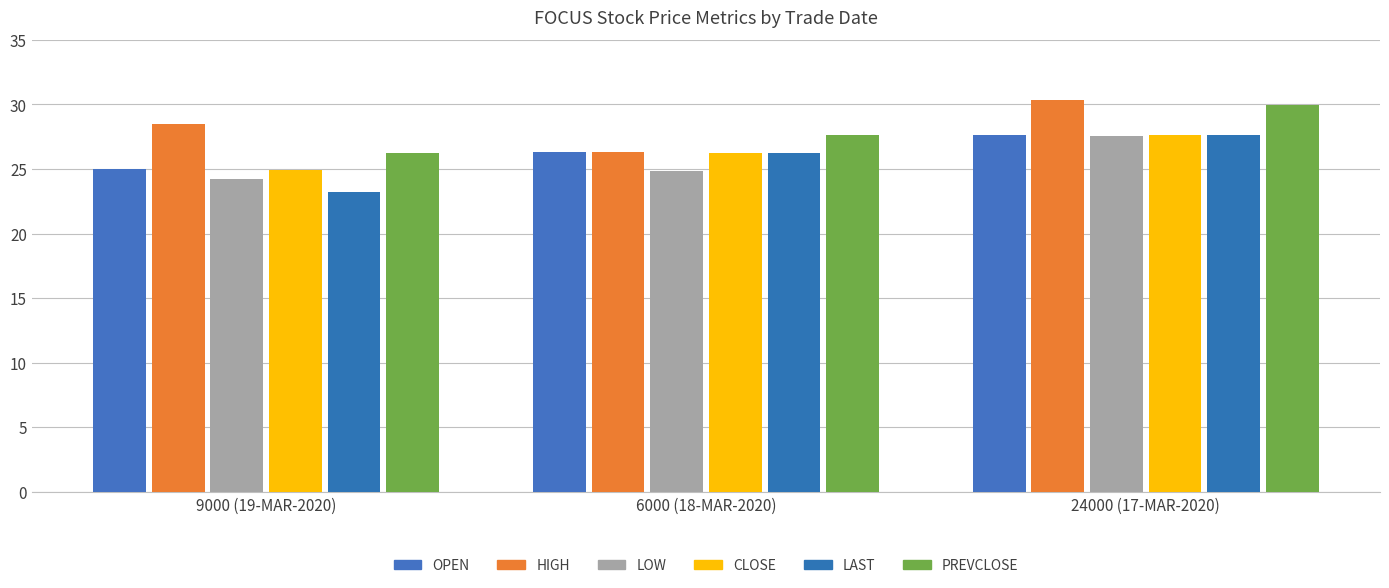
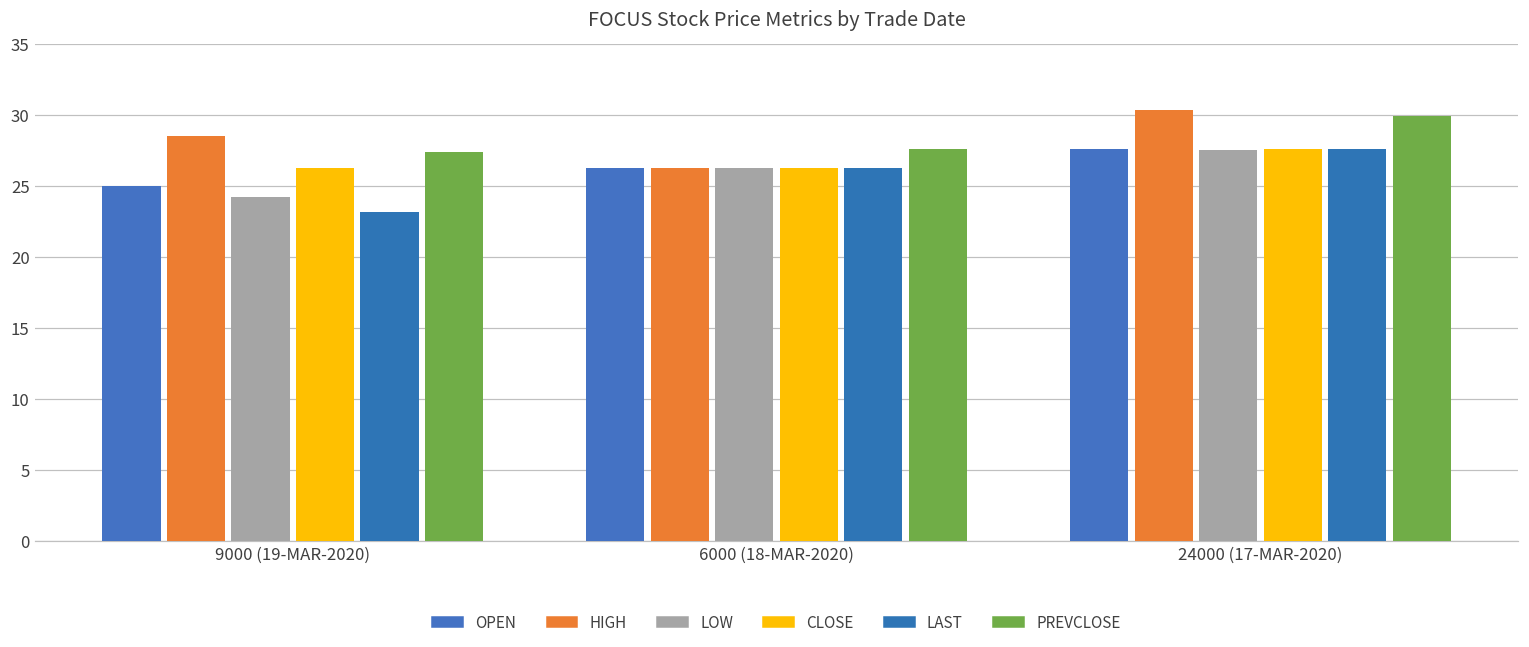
CLOSE, 9000 (19-MAR-2020): 25.0 -> 26.3
PREVCLOSE, 9000 (19-MAR-2020): 26.3 -> 27.4
LOW, 6000 (18-MAR-2020): 24.9 -> 26.3
